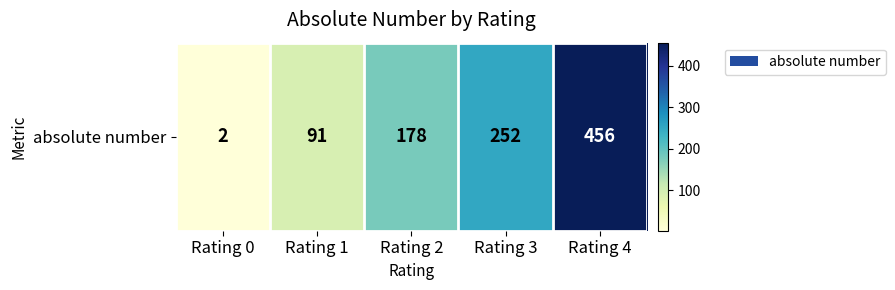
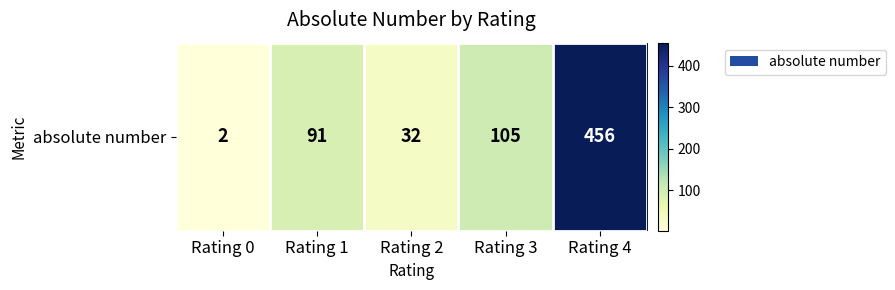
absolute number, Rating 2: 178 -> 32
absolute number, Rating 3: 252 -> 105
